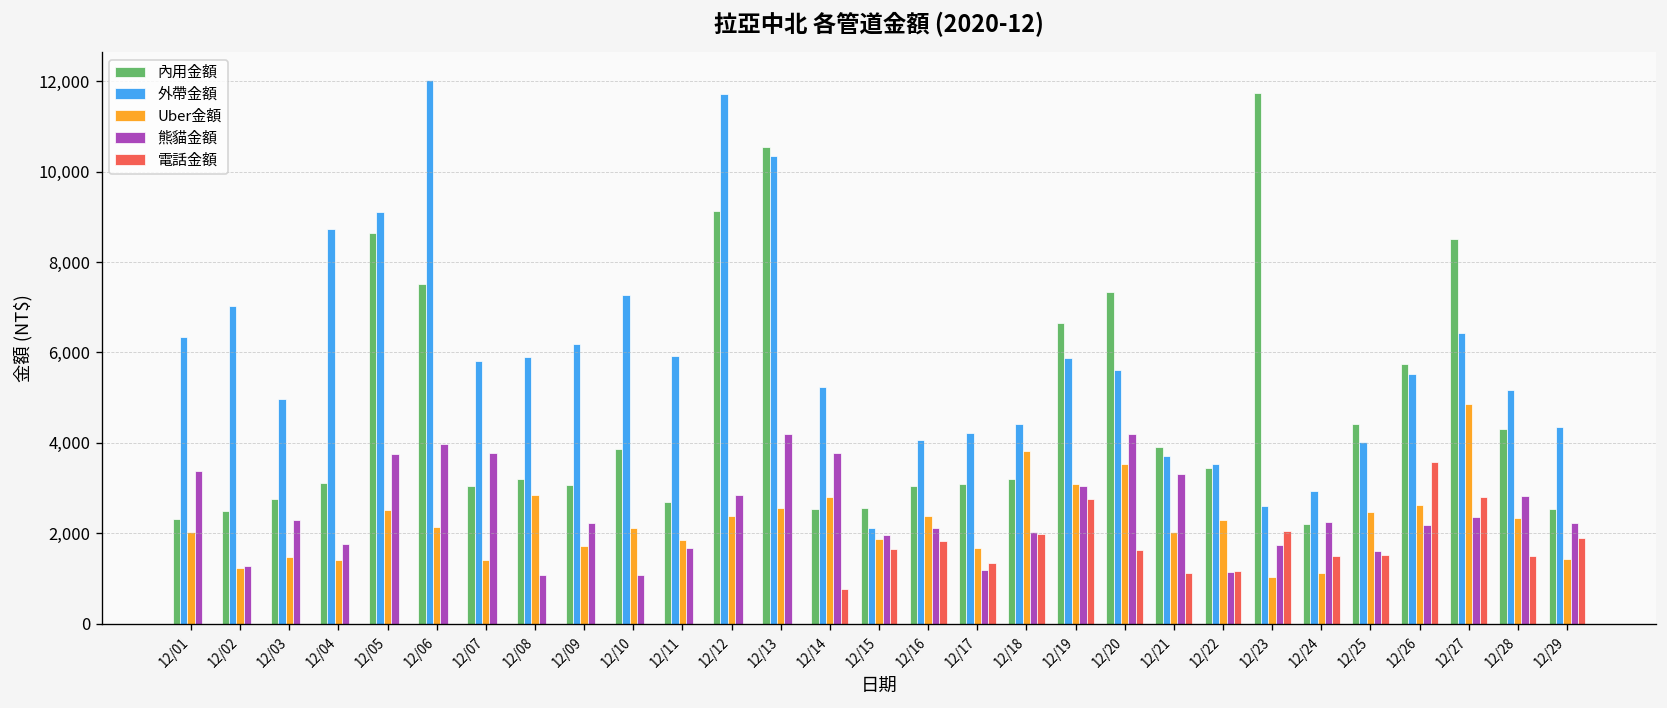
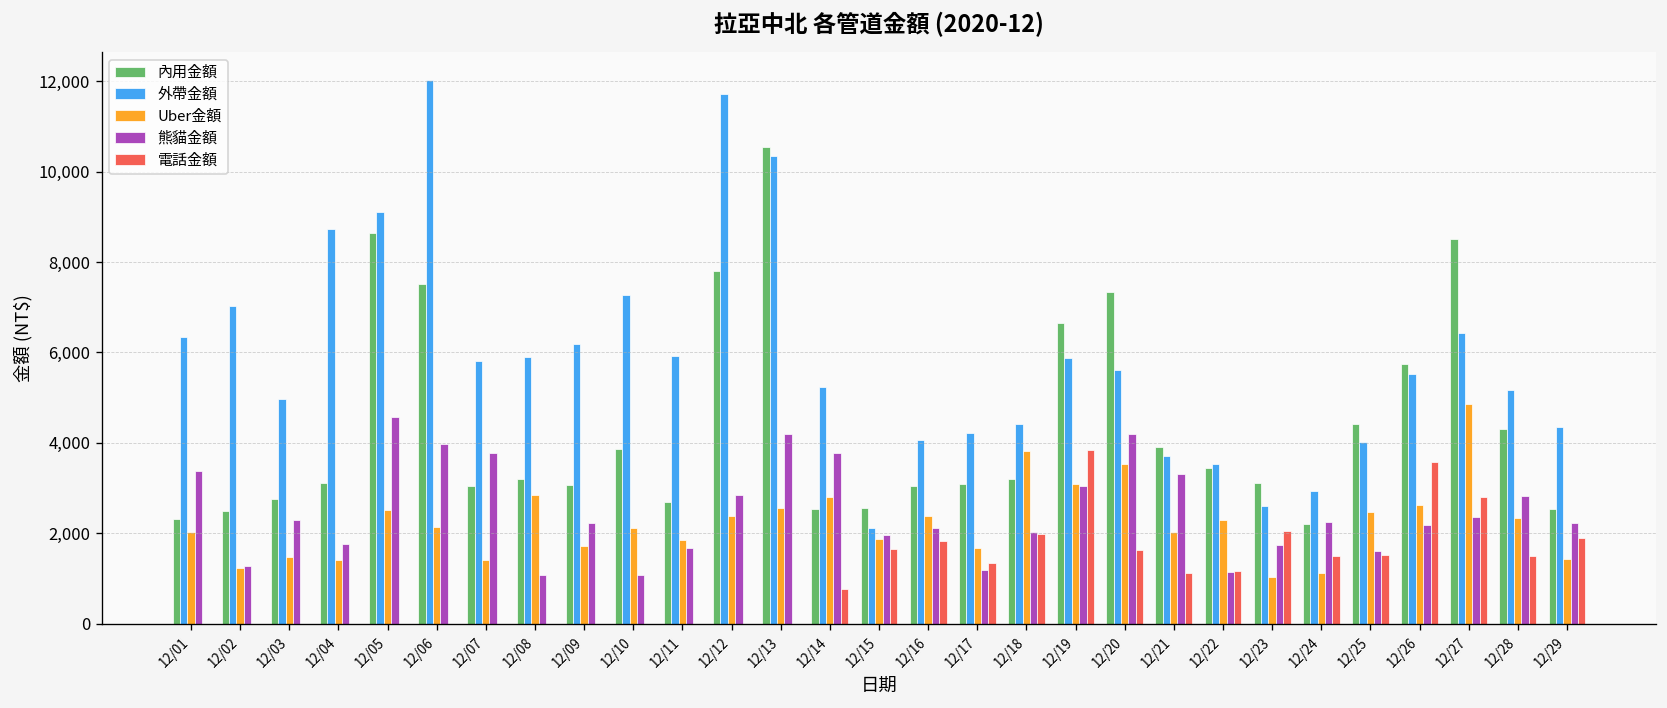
熊貓金額, 12/05: 3,800 -> 4,600
內用金額, 12/12: 9,100 -> 7,800
電話金額, 12/19: 2,800 -> 3,800
內用金額, 12/23: 11,800 -> 3,100
